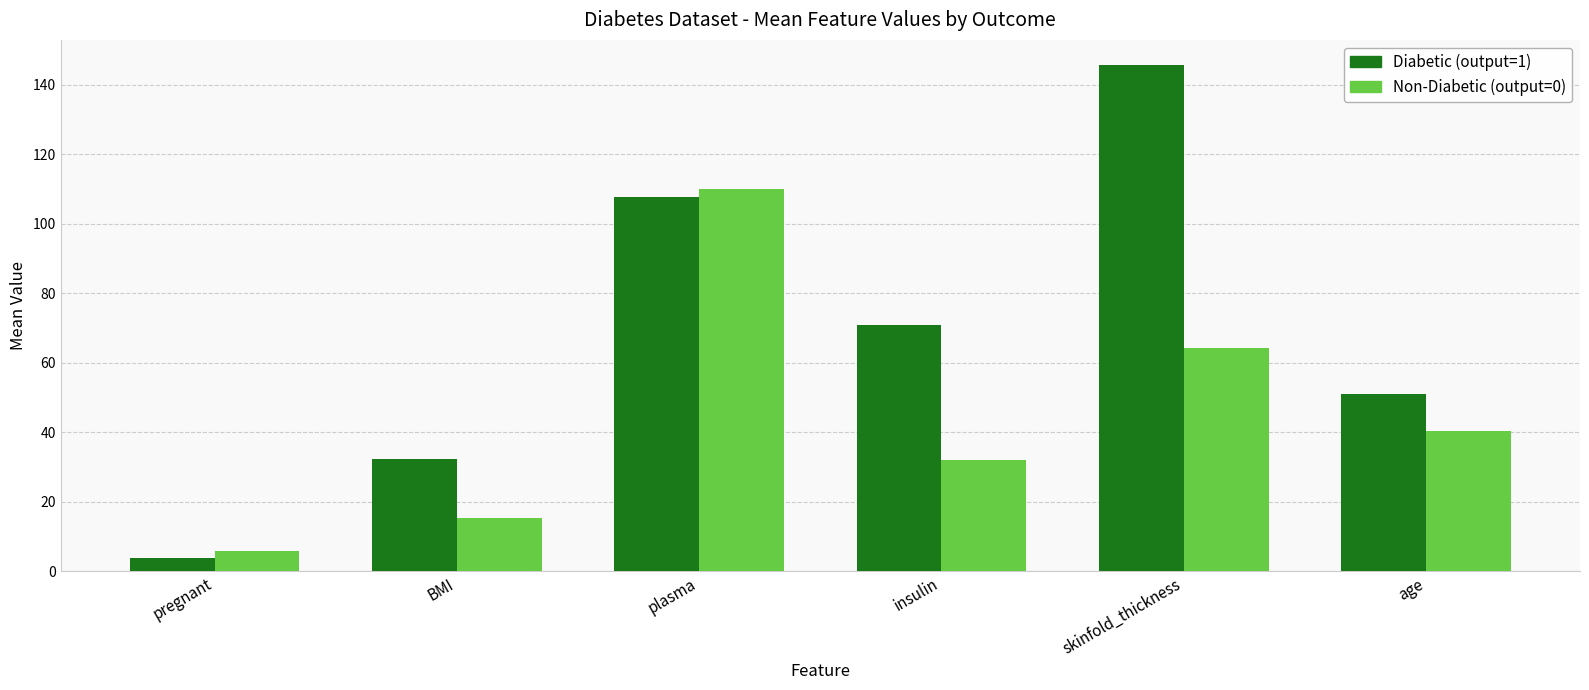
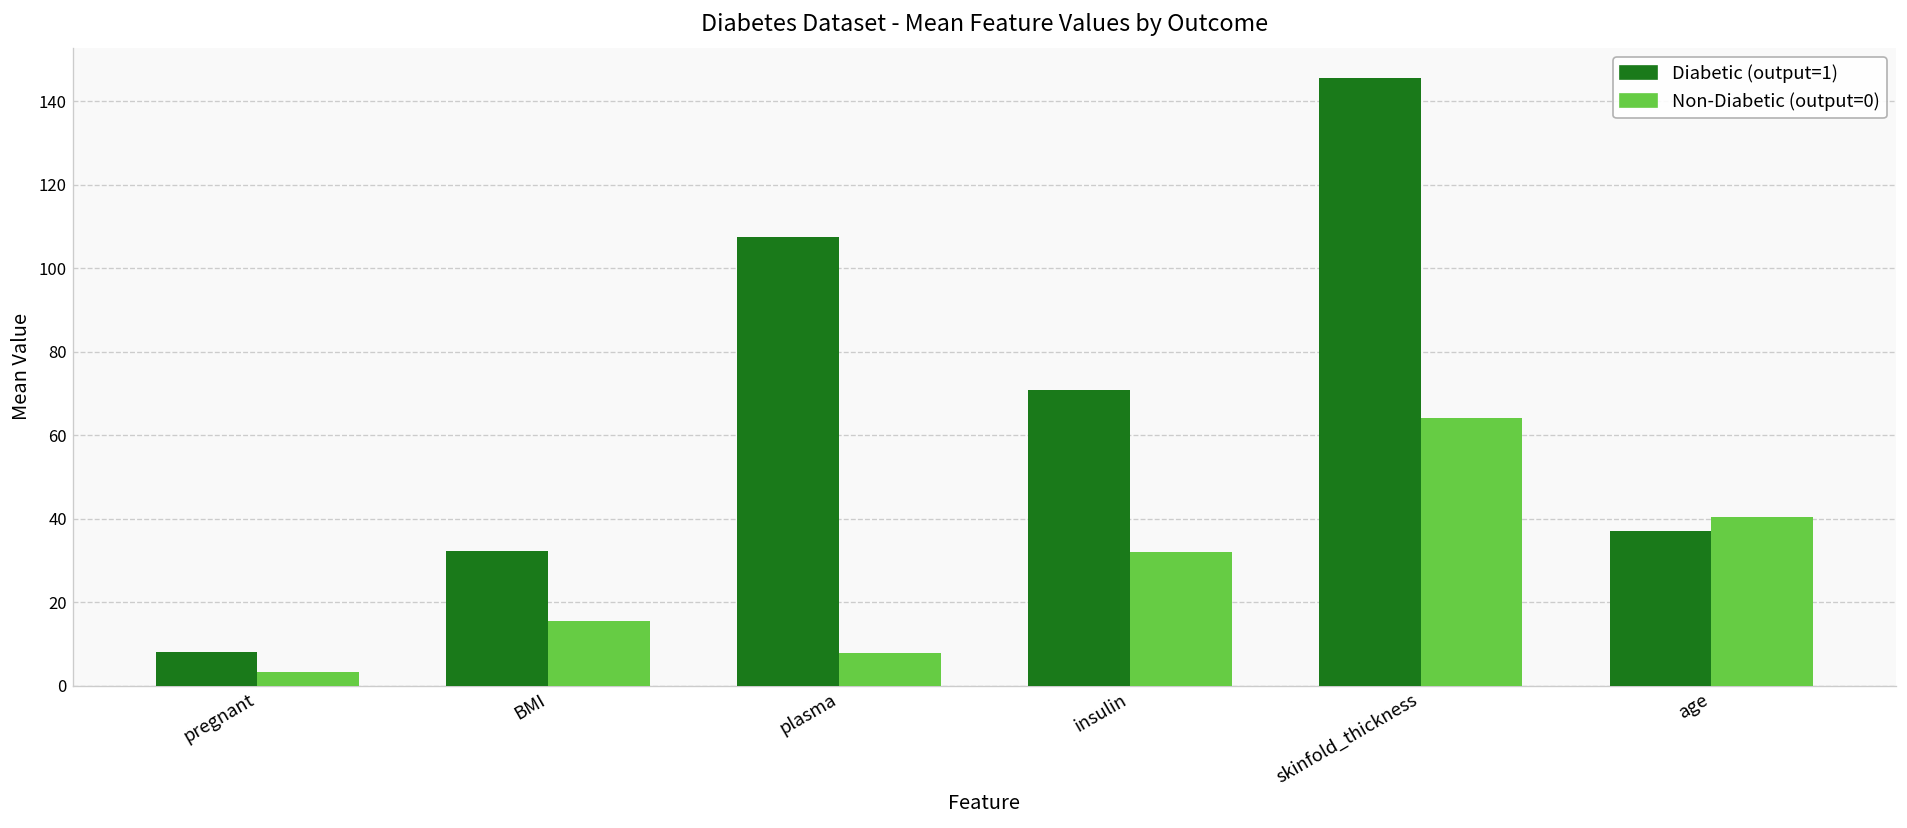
Diabetic (output=1), pregnant: 4 -> 8
Non-Diabetic (output=0), pregnant: 6 -> 3
Non-Diabetic (output=0), plasma: 110 -> 8
Diabetic (output=1), age: 51 -> 37
